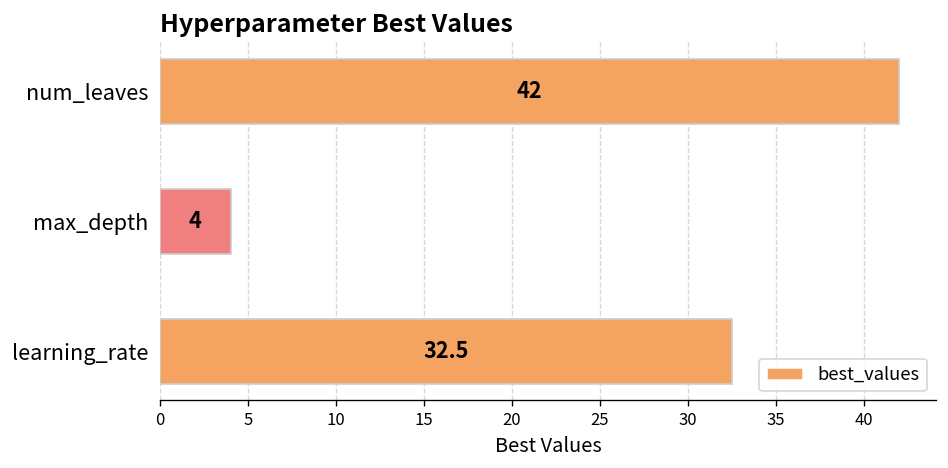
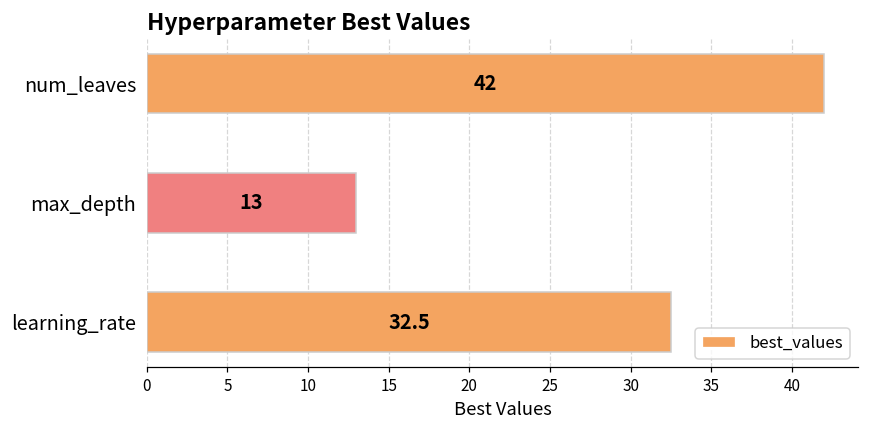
max_depth: 4 -> 13
